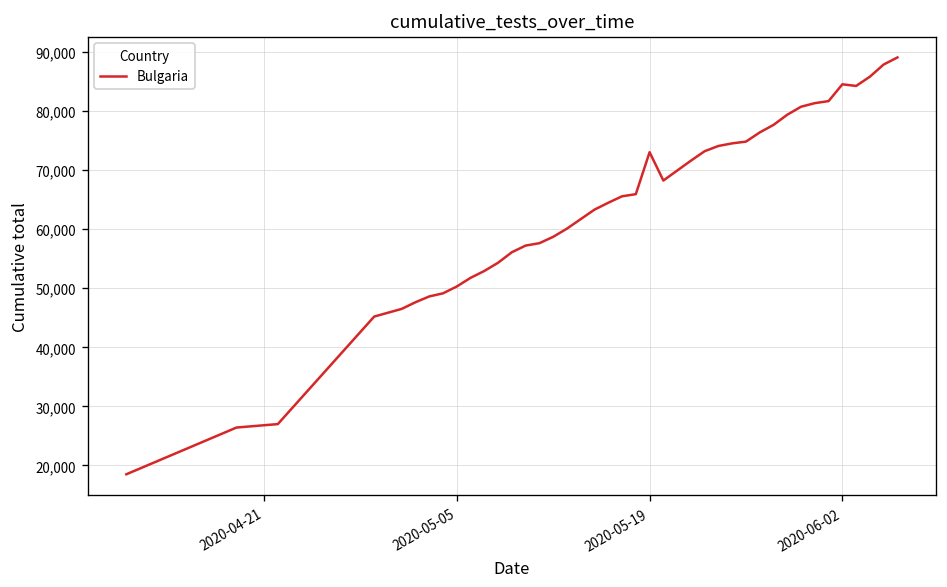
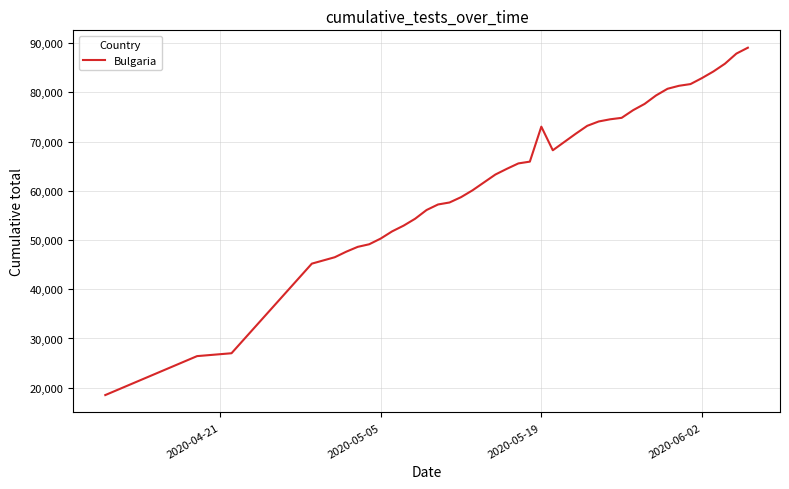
2020-06-02: 85,000 -> 83,000
